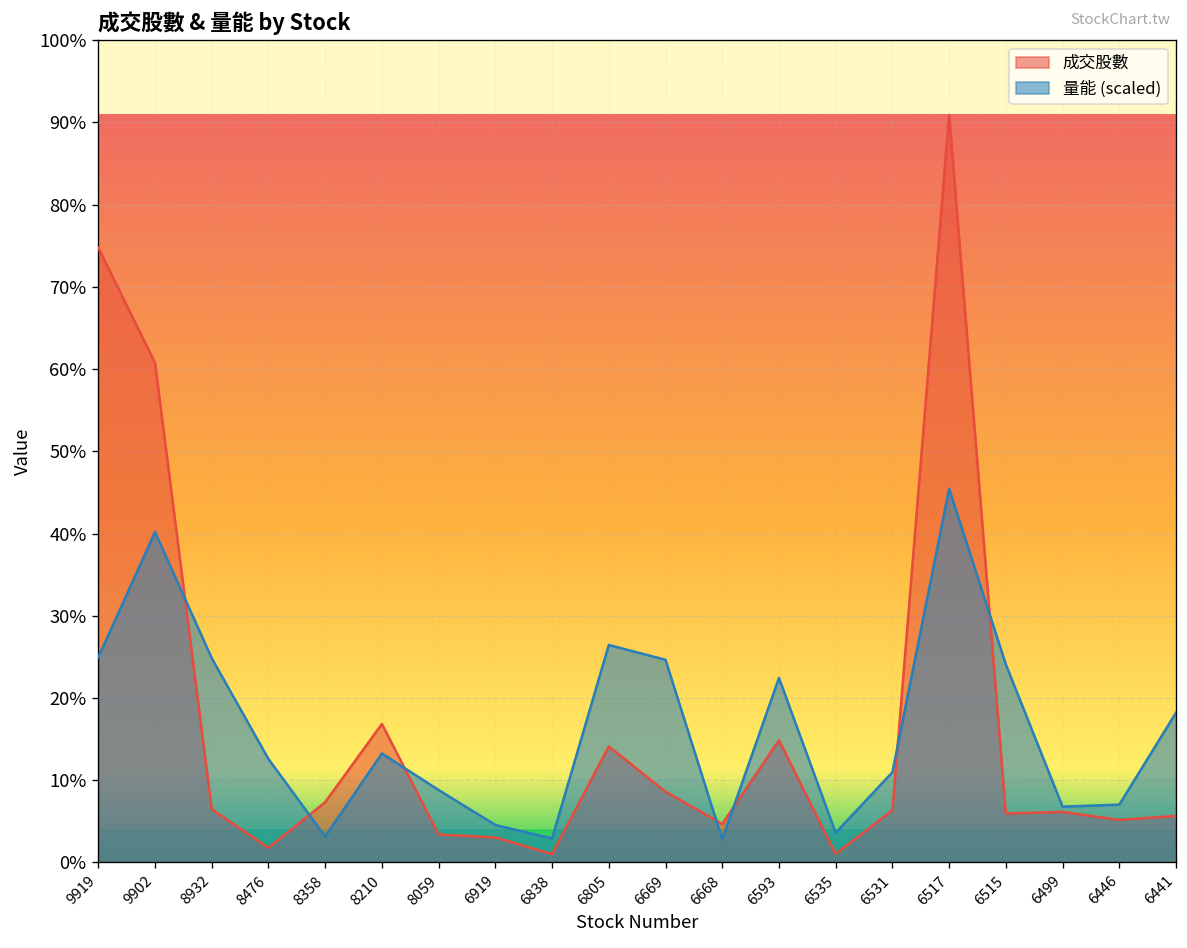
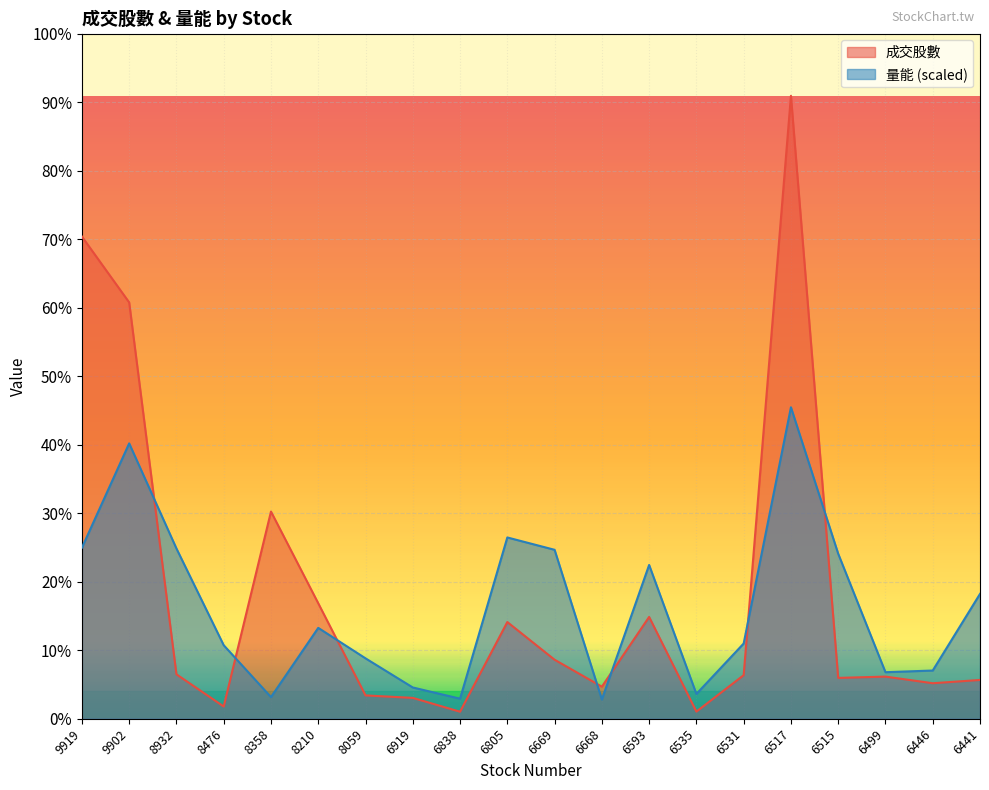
成交股數, 9919: 75% -> 70%
量能 (scaled), 8476: 13% -> 11%
成交股數, 8358: 7% -> 30%
